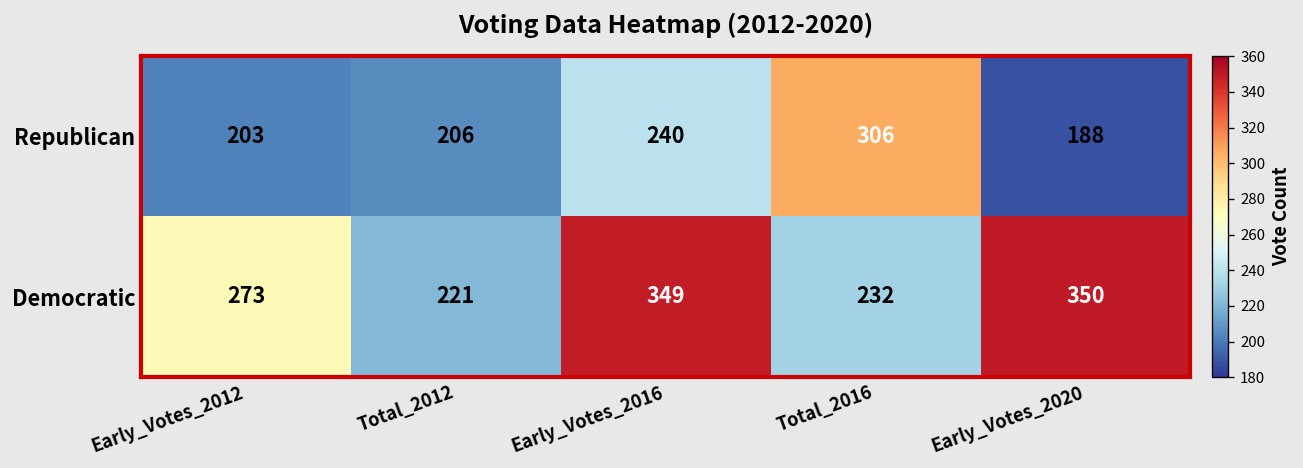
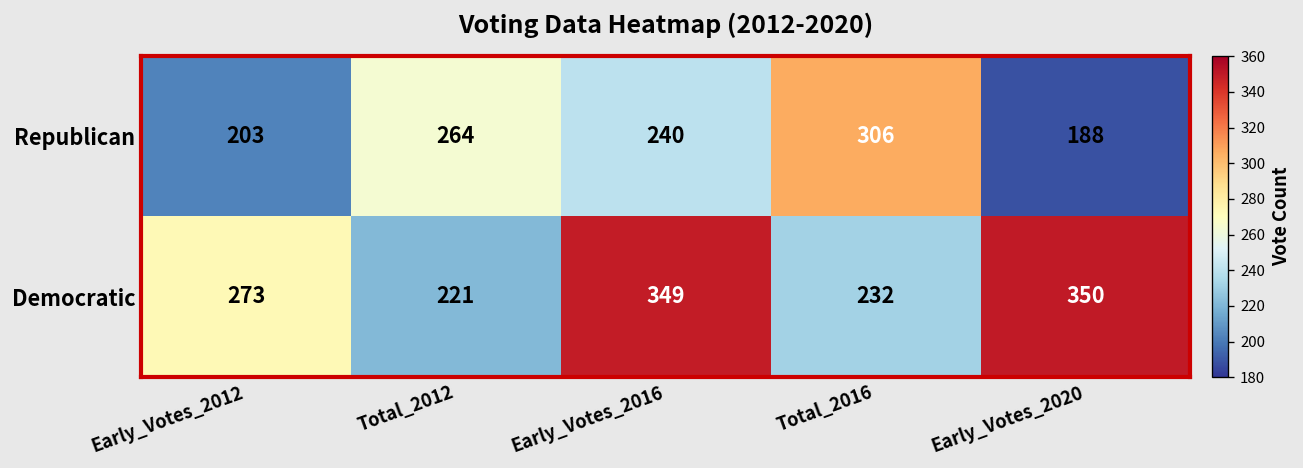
Republican, Total_2012: 206 -> 264
